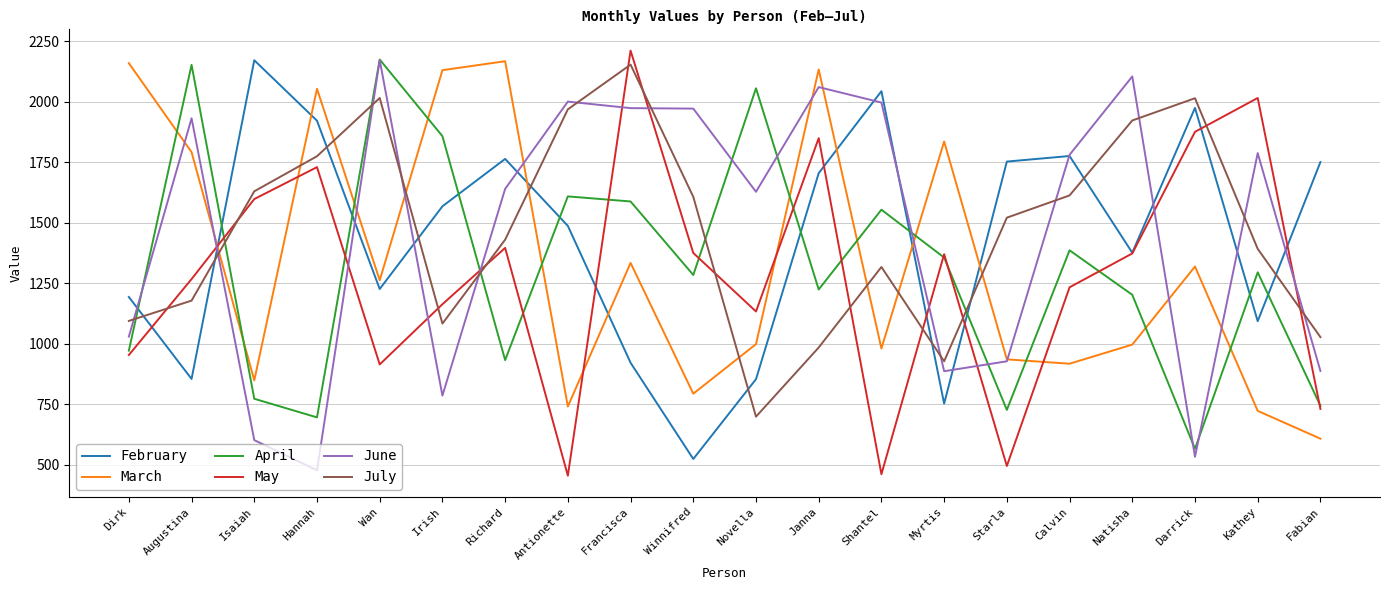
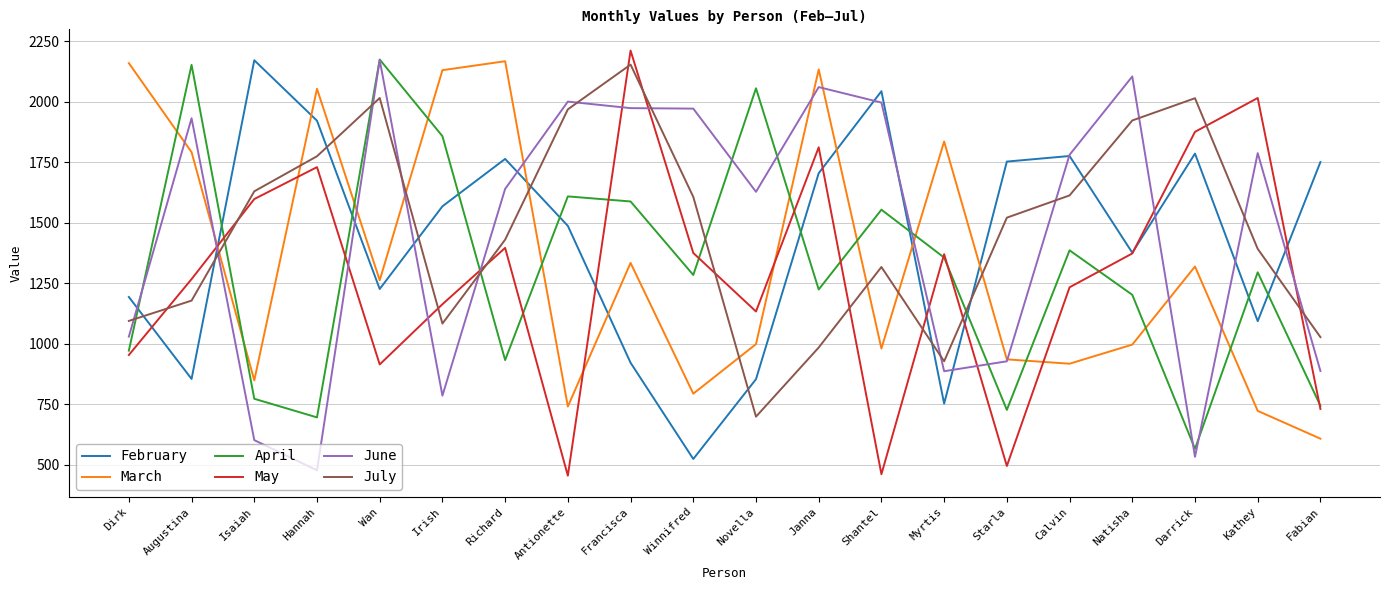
May, Janna: 1850 -> 1810
February, Darrick: 1980 -> 1790
